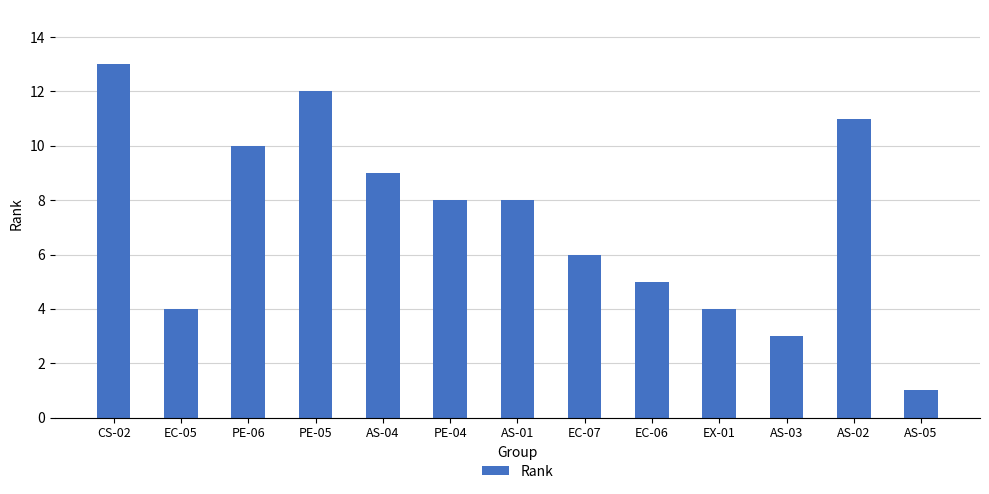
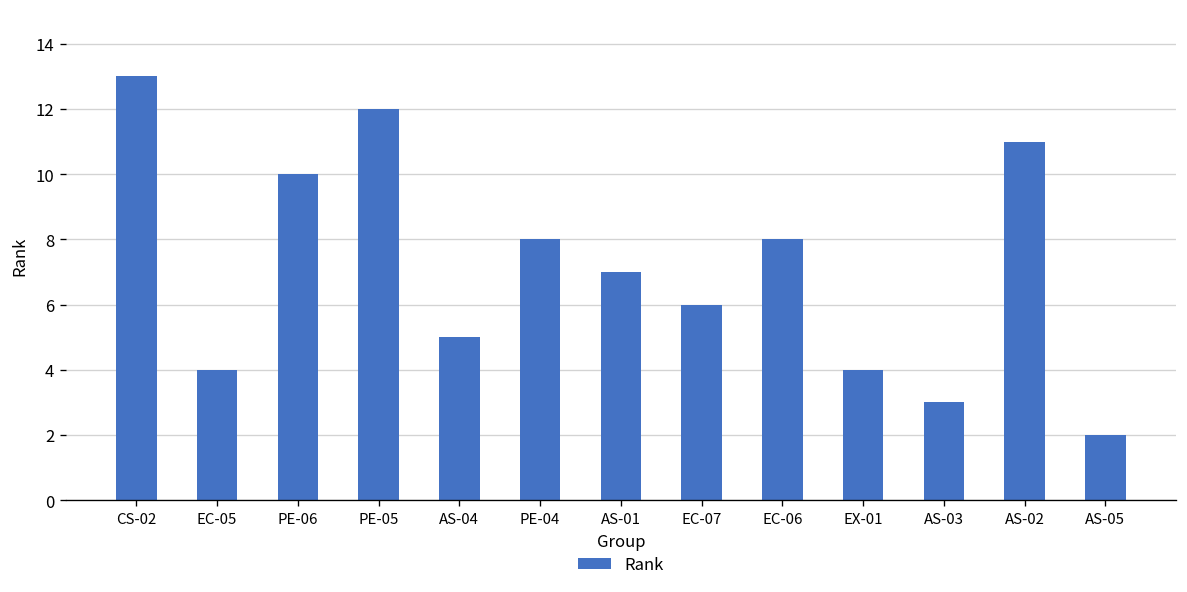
AS-04: 9 -> 5
AS-01: 8 -> 7
EC-06: 5 -> 8
AS-05: 1 -> 2
